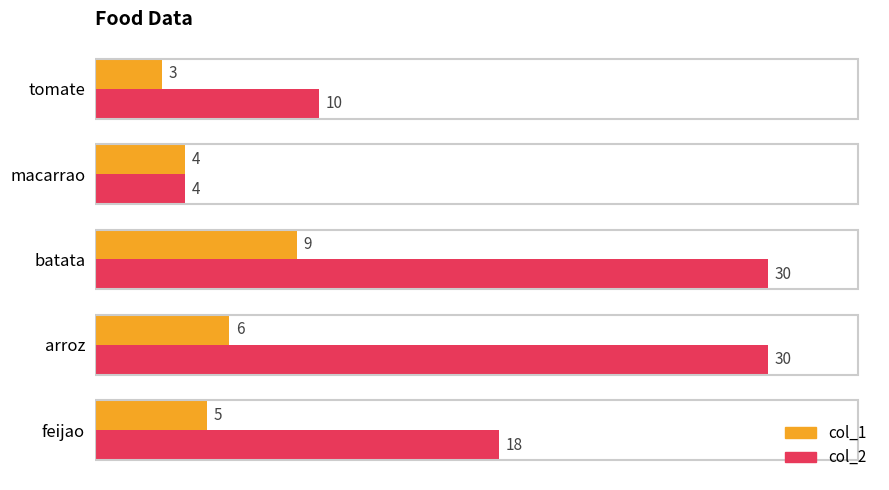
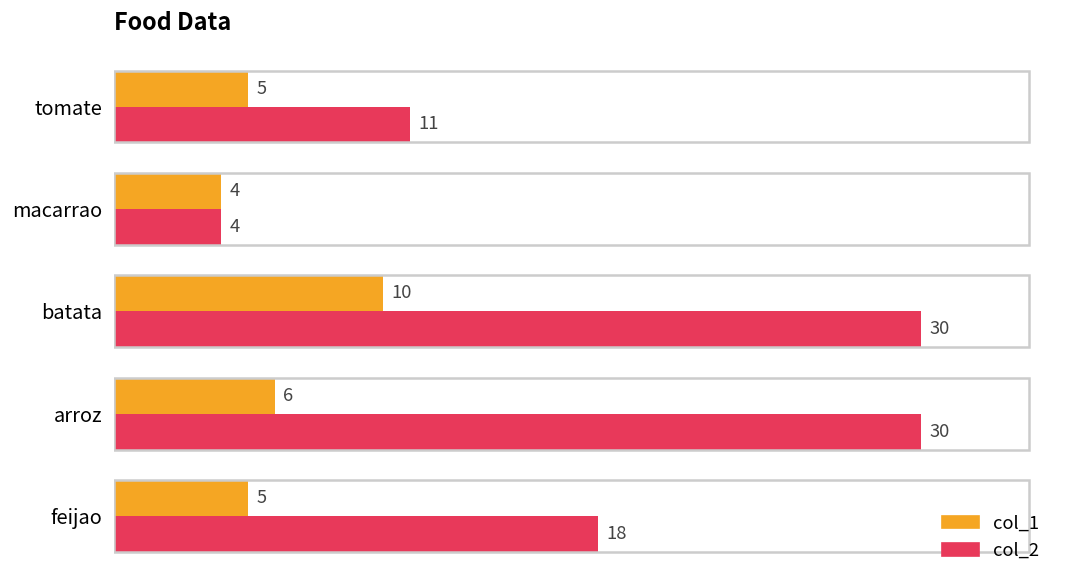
col_1, tomate: 3 -> 5
col_2, tomate: 10 -> 11
col_1, batata: 9 -> 10
